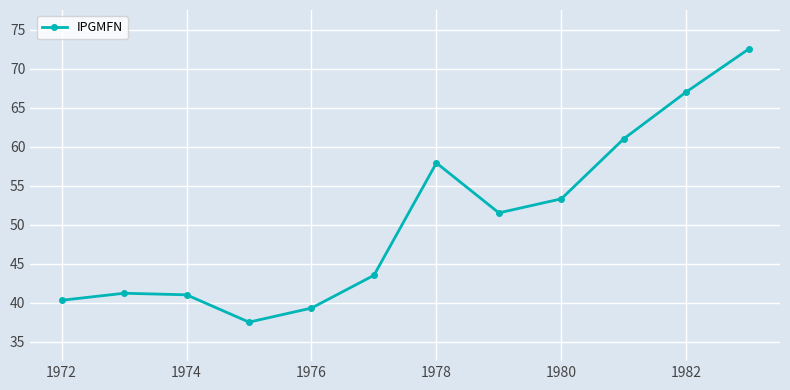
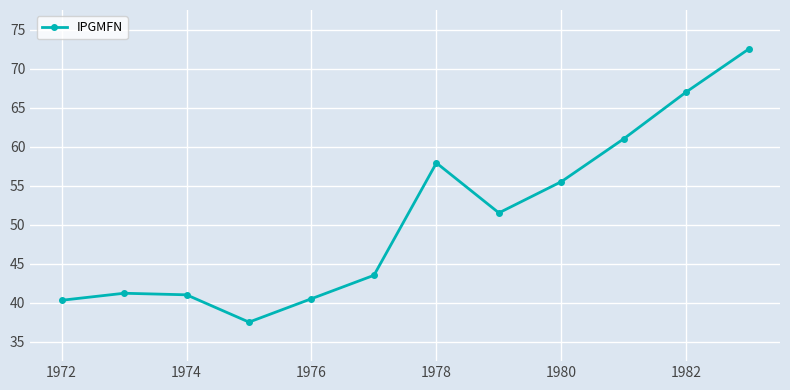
1976: 39 -> 41
1980: 53 -> 56
